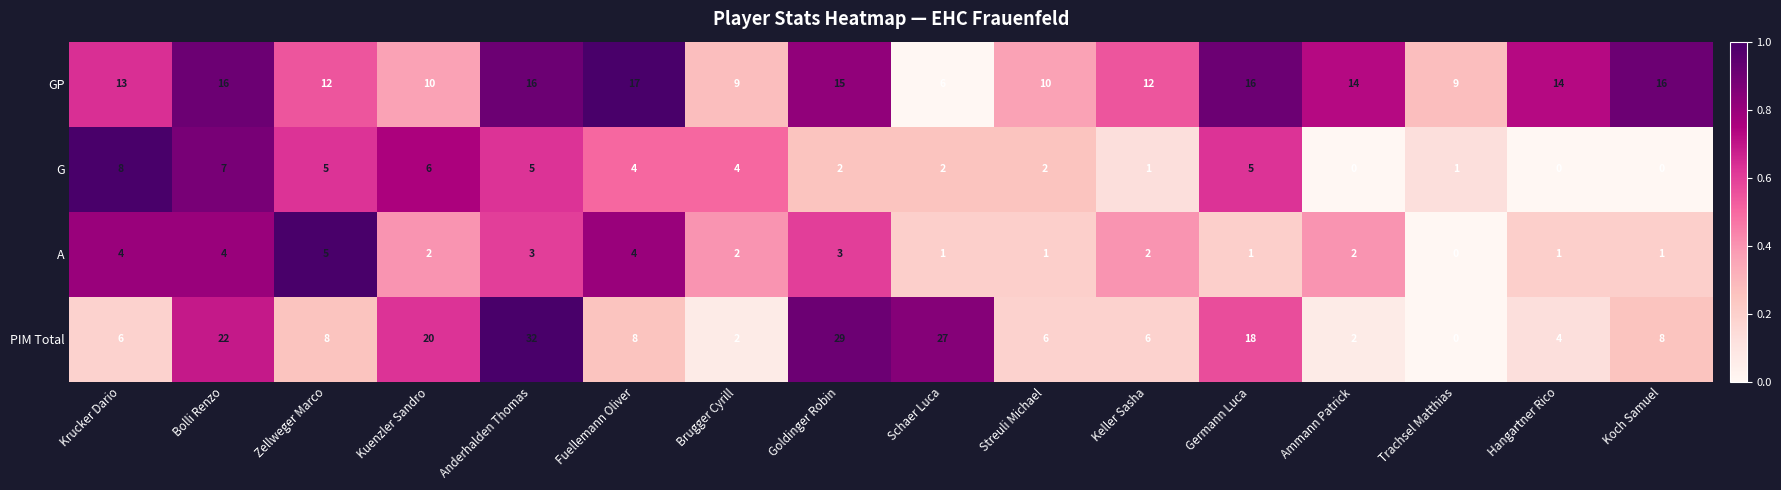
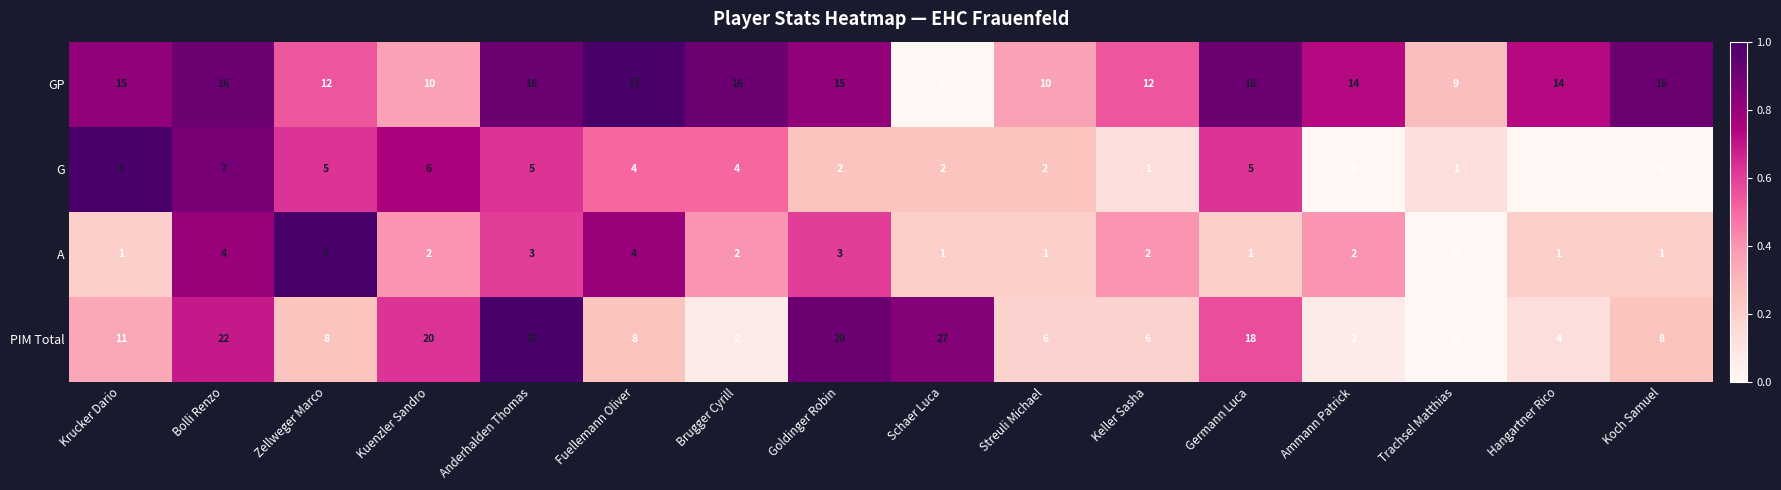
GP, Krucker Dario: 13 -> 15
GP, Brugger Cyrill: 9 -> 16
A, Krucker Dario: 4 -> 1
PIM Total, Krucker Dario: 6 -> 11
